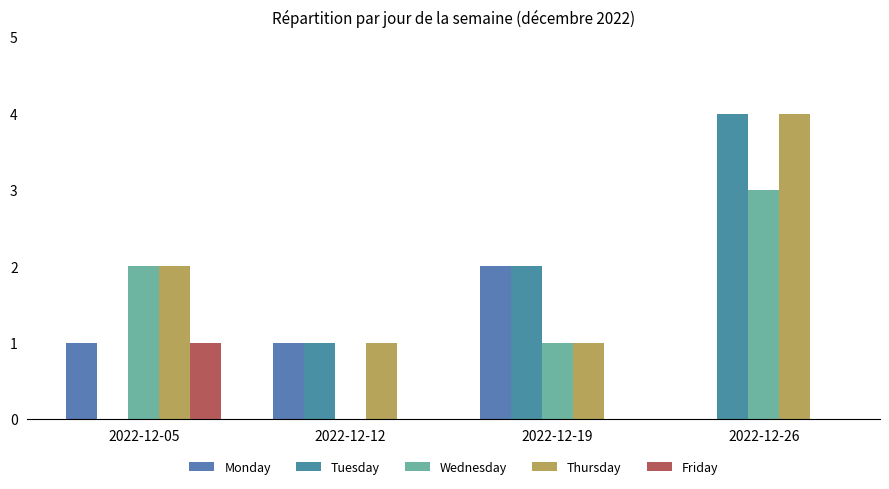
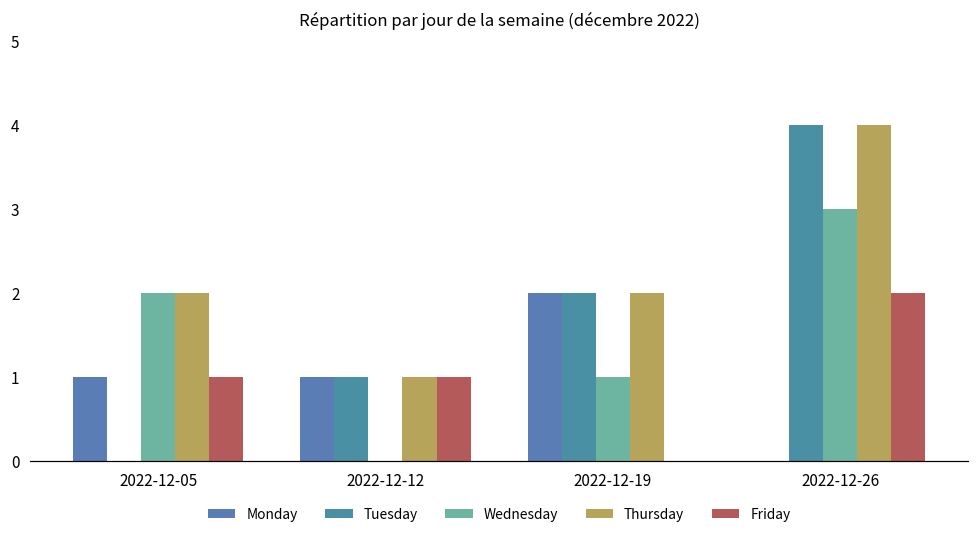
Friday, 2022-12-12: 0 -> 1
Thursday, 2022-12-19: 1 -> 2
Friday, 2022-12-26: 0 -> 2
